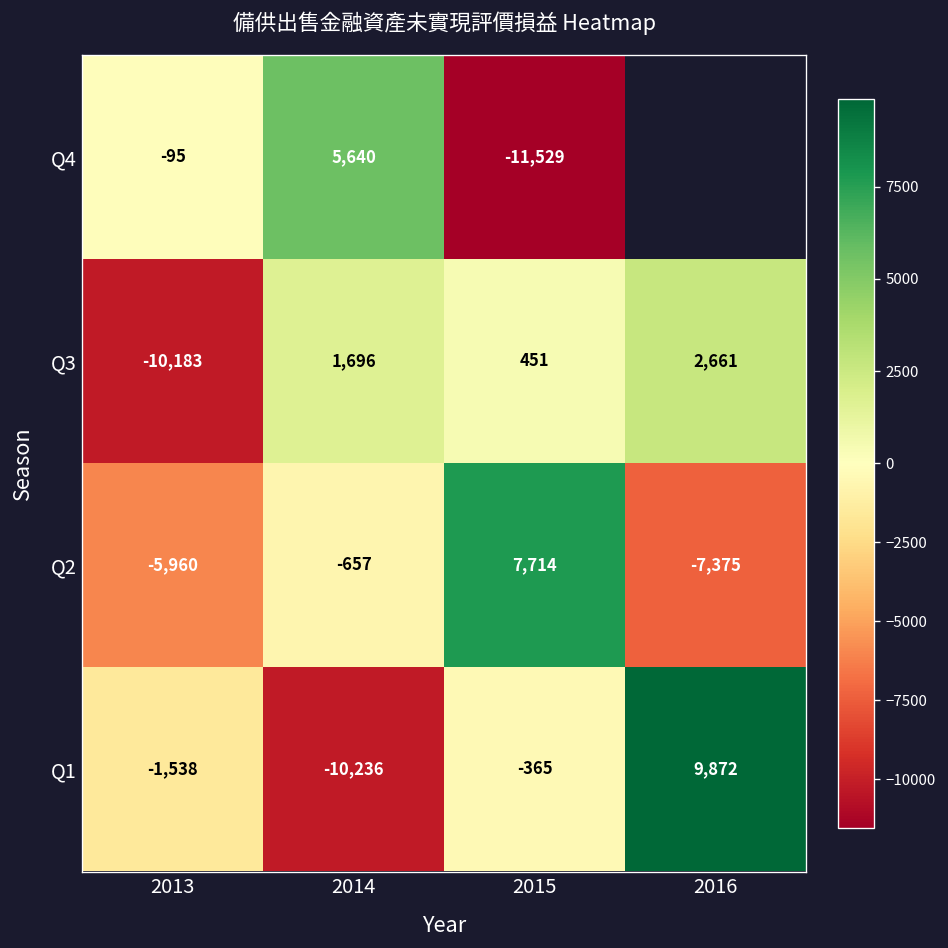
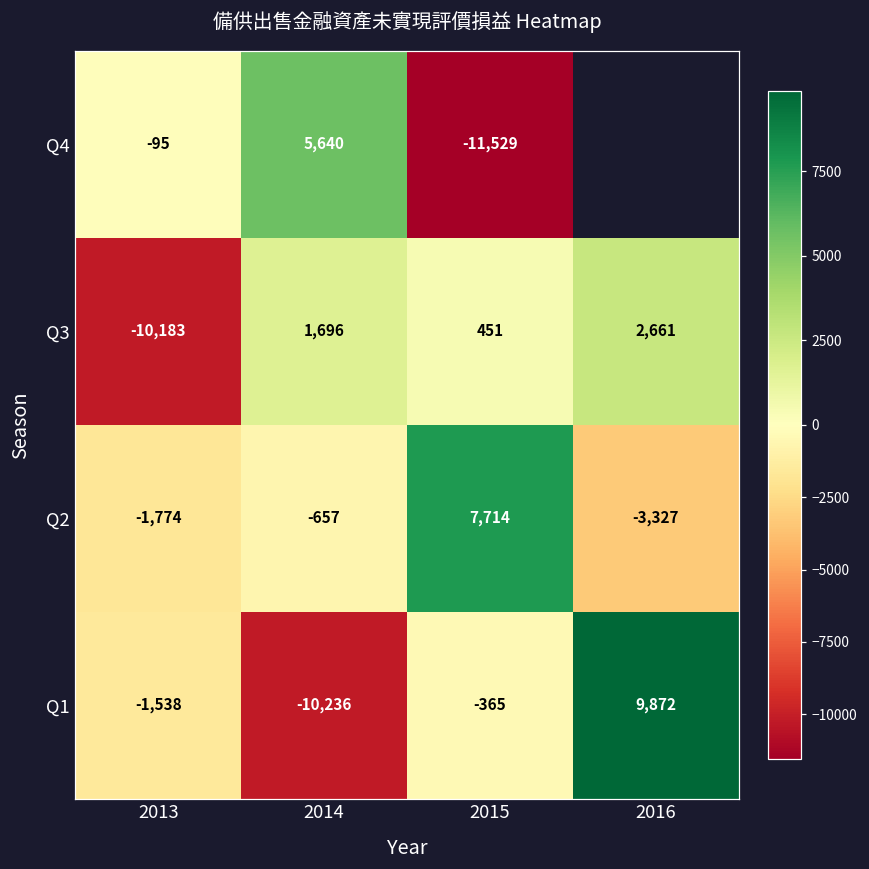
Q2, 2013: -5,960 -> -1,774
Q2, 2016: -7,375 -> -3,327
